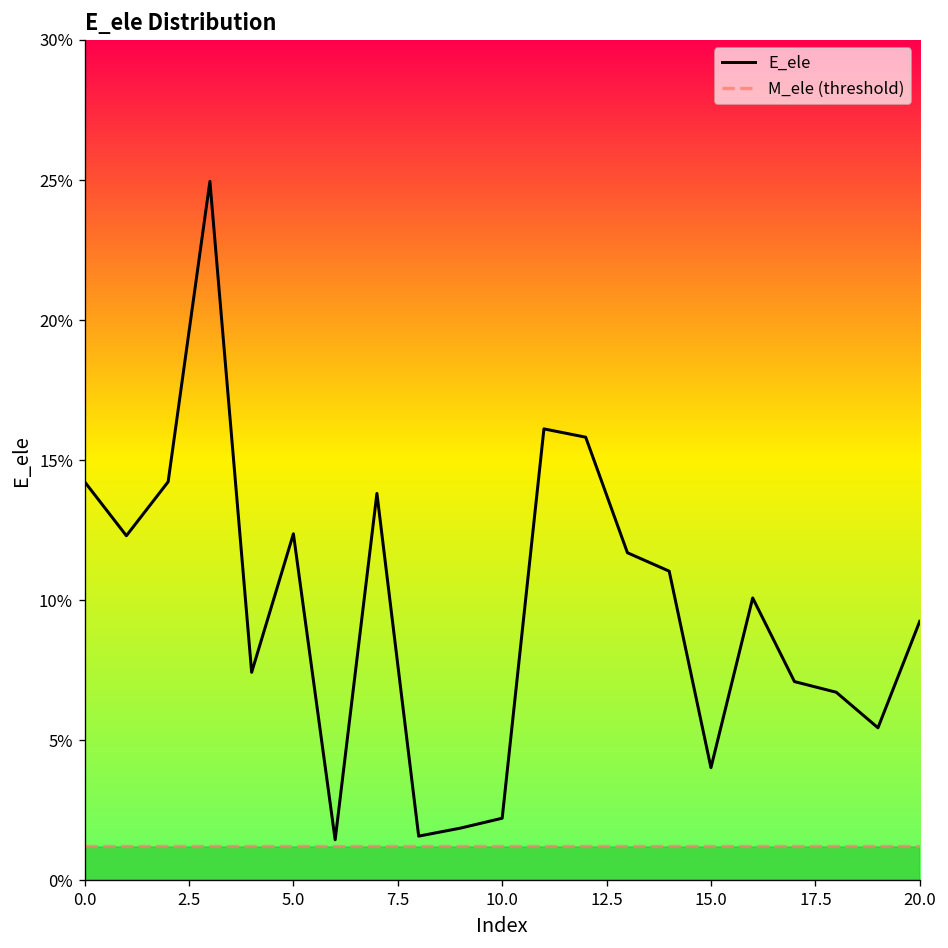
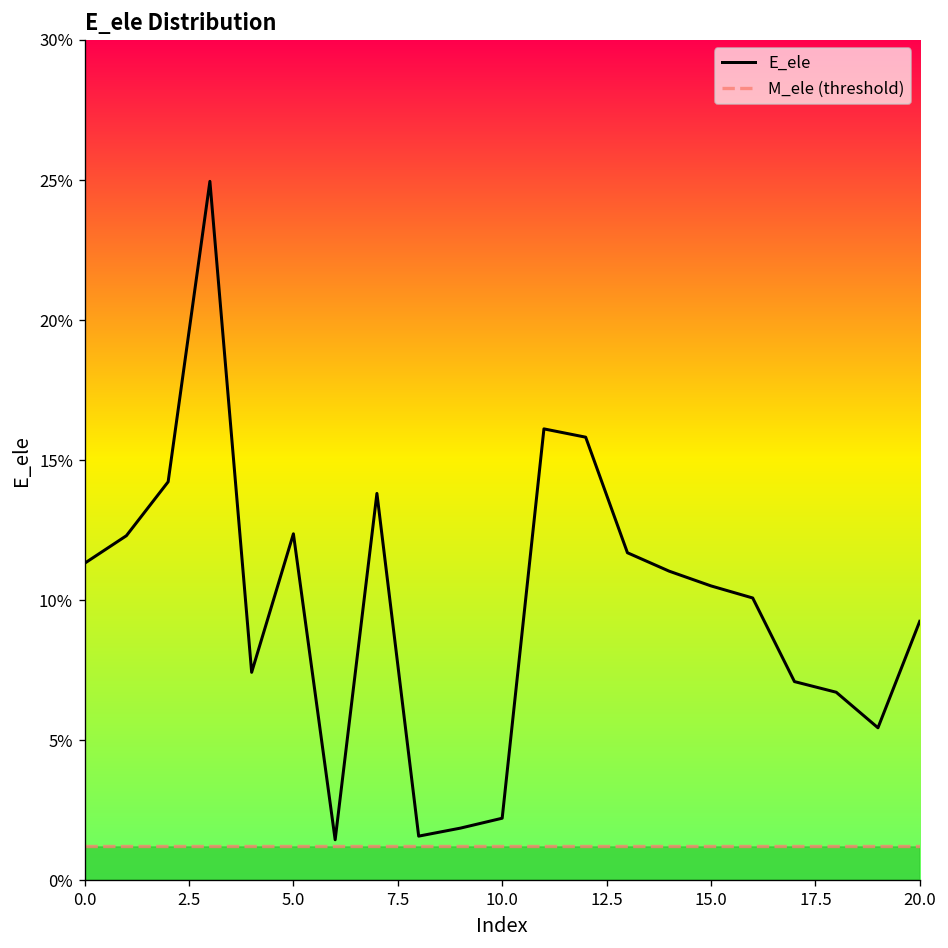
0.0: 14.2% -> 11.3%
15.0: 4.0% -> 10.5%
